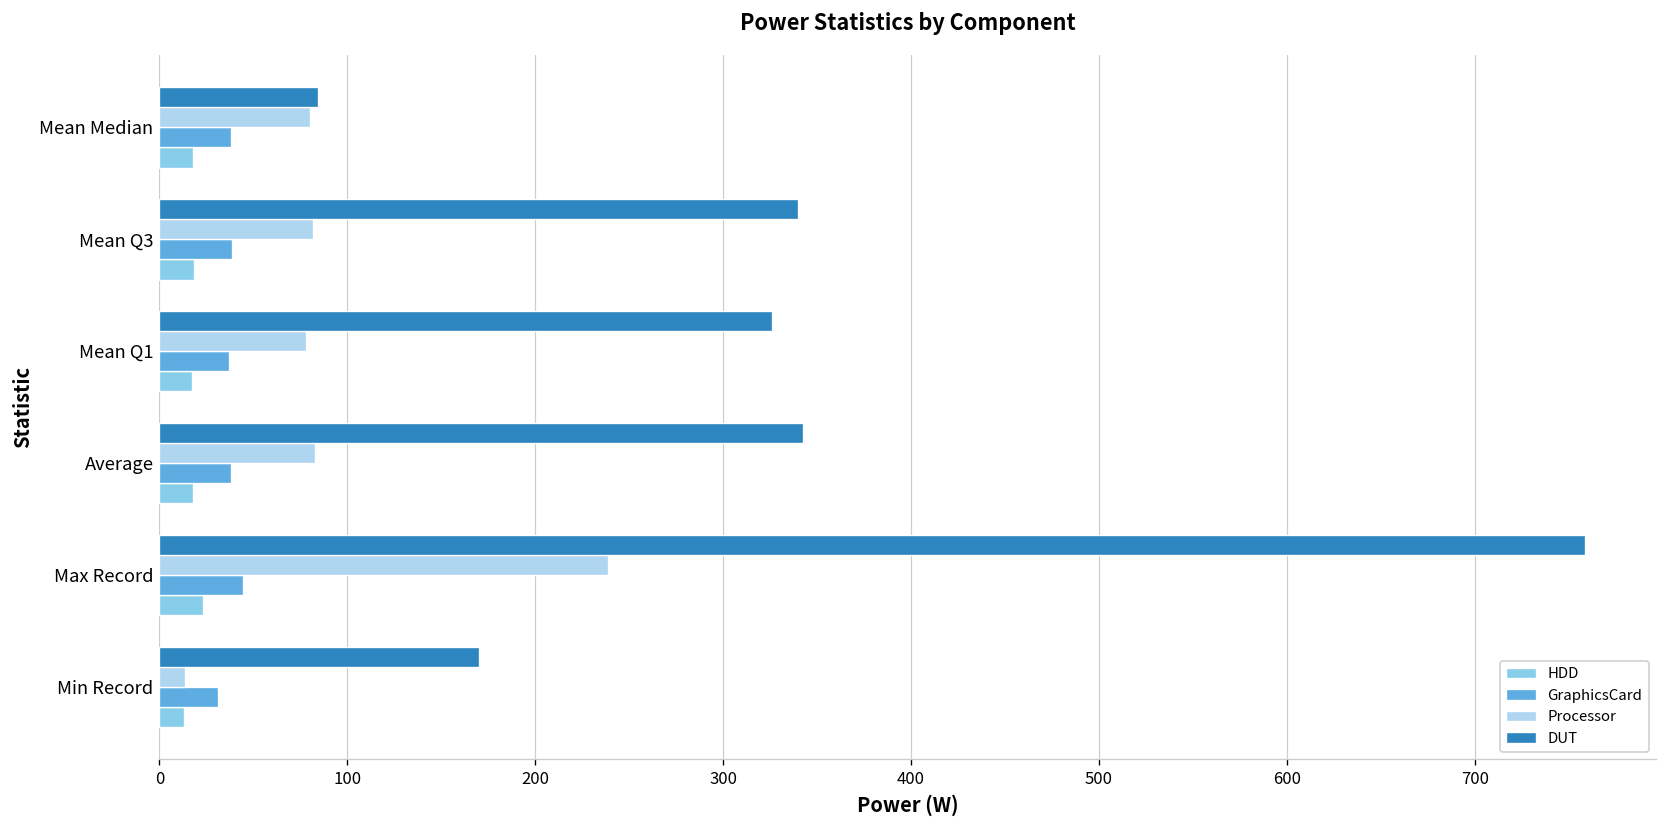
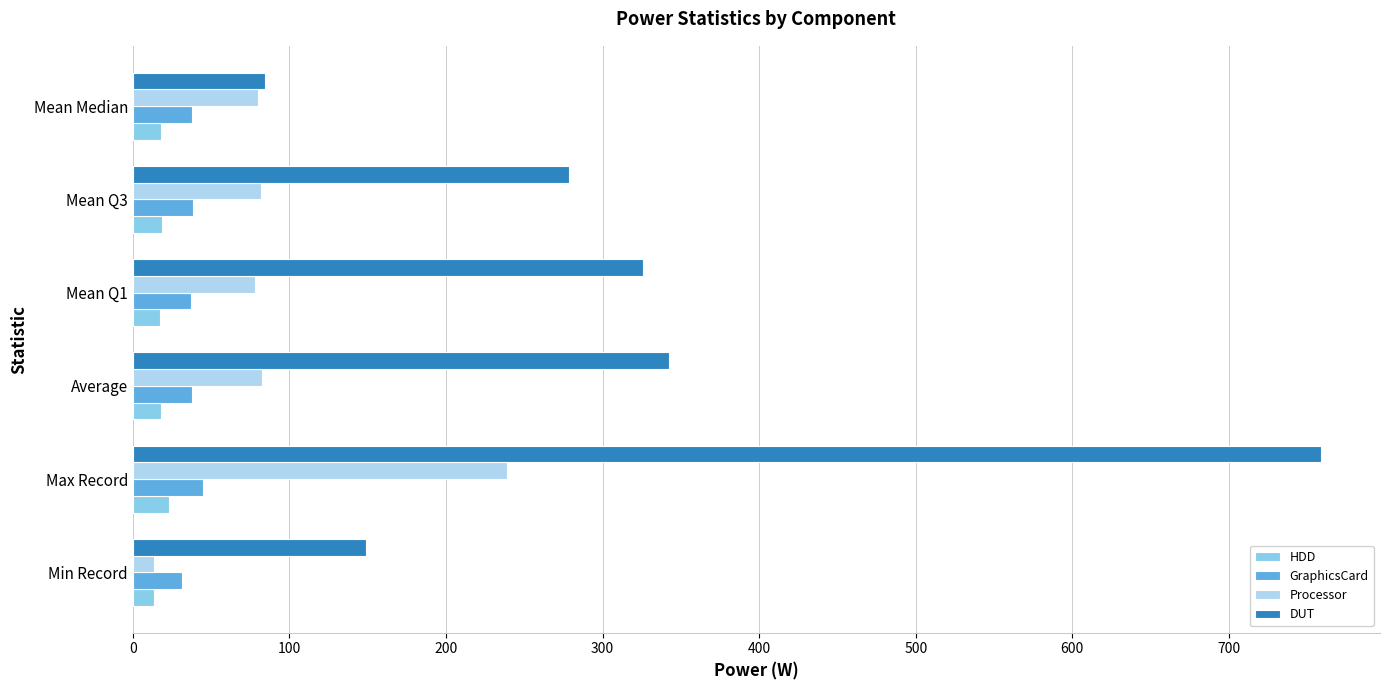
DUT, Mean Q3: 340 -> 279
DUT, Min Record: 170 -> 149
